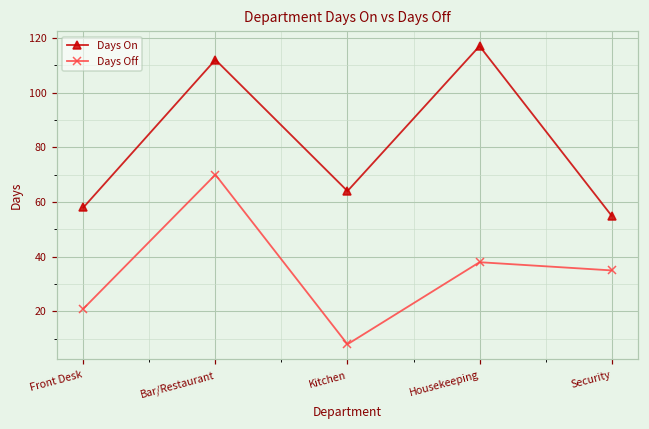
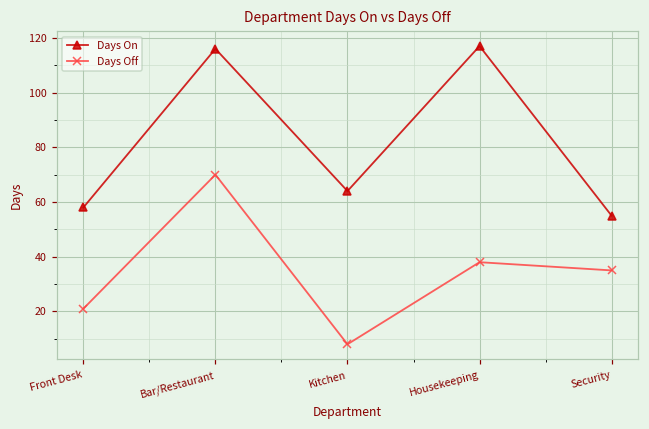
Days On, Bar/Restaurant: 112 -> 116
